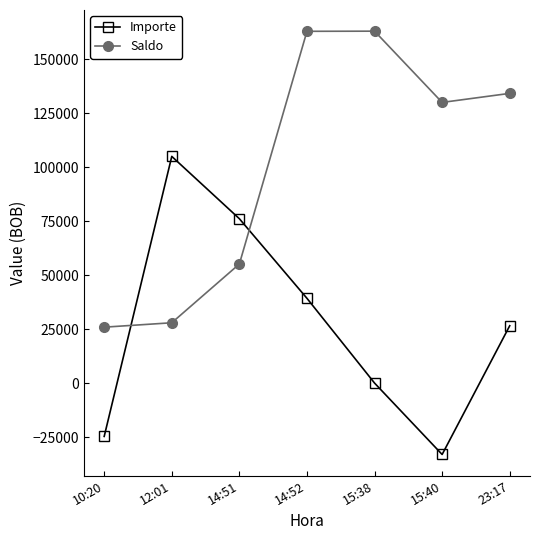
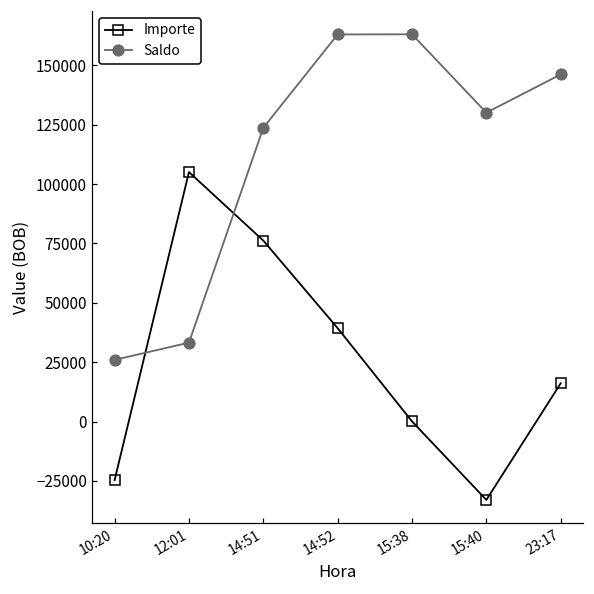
Saldo, 12:01: 28000 -> 33000
Saldo, 14:51: 55000 -> 124000
Importe, 23:17: 27000 -> 16000
Saldo, 23:17: 134000 -> 146000
